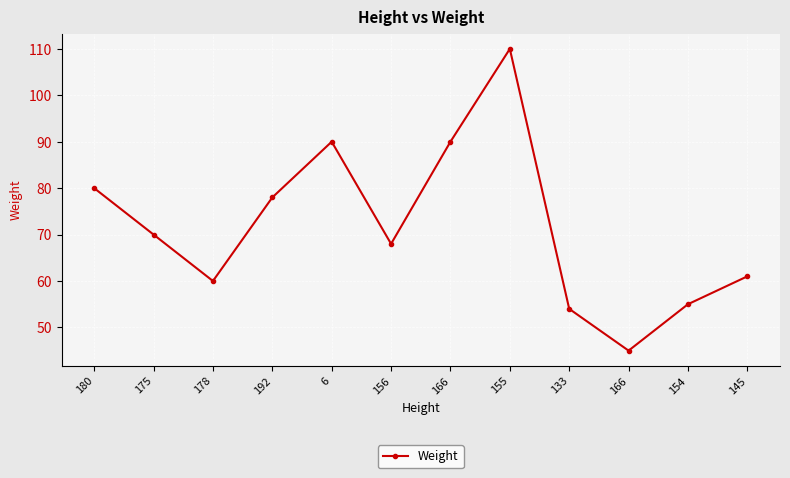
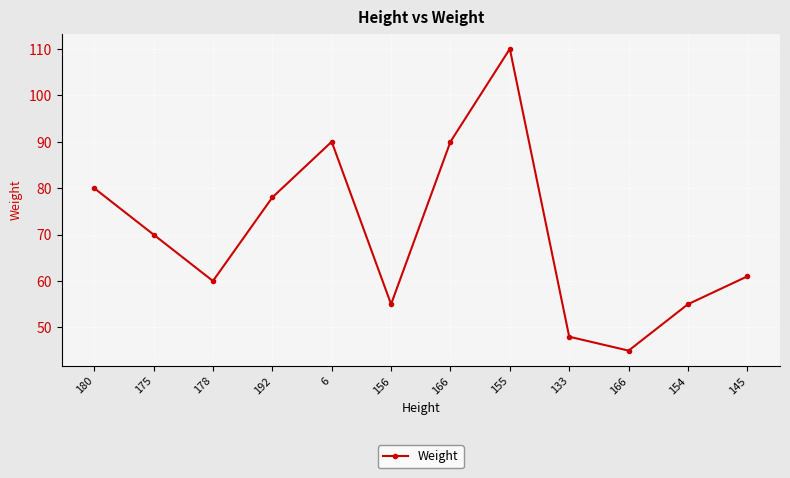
156: 68 -> 55
133: 54 -> 48
